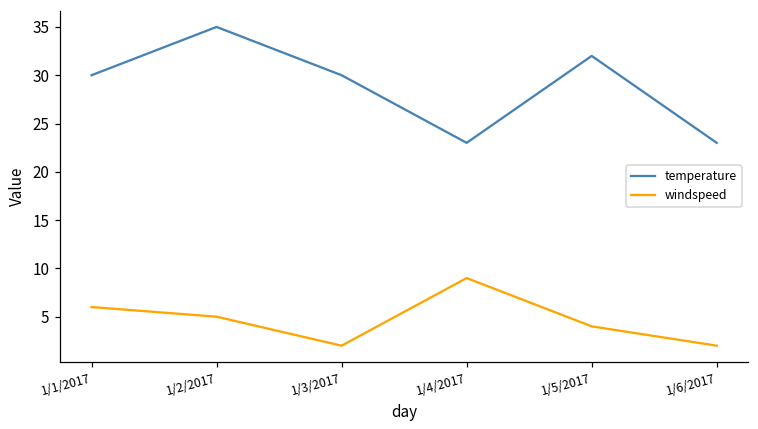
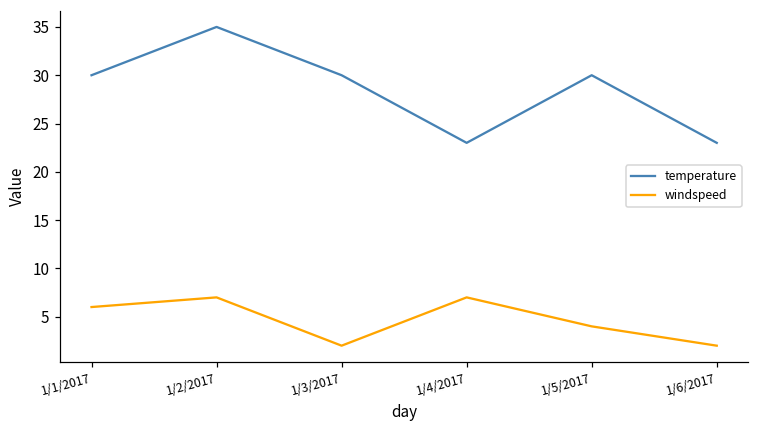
windspeed, 1/2/2017: 5 -> 7
windspeed, 1/4/2017: 9 -> 7
temperature, 1/5/2017: 32 -> 30
